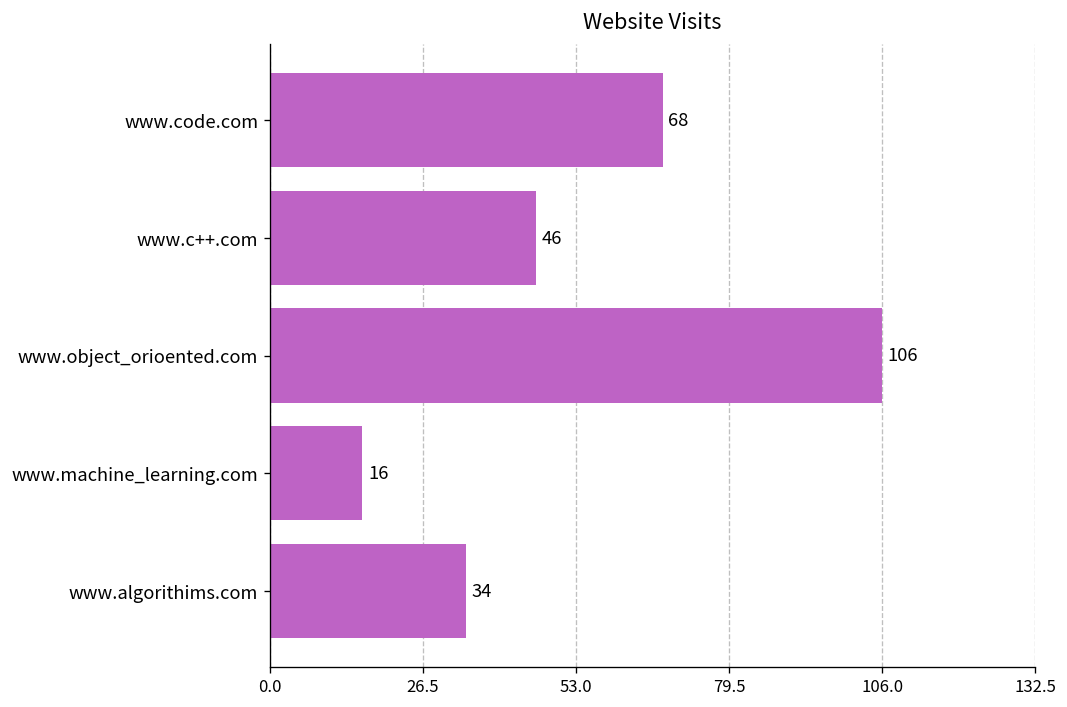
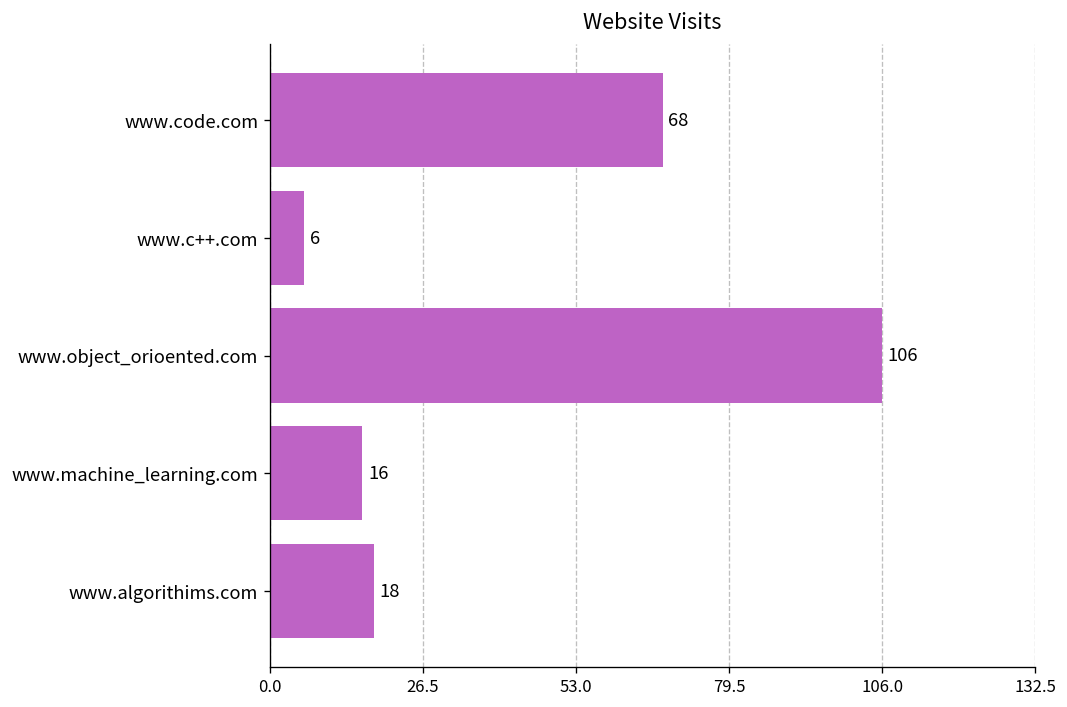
www.c++.com: 46 -> 6
www.algorithims.com: 34 -> 18
